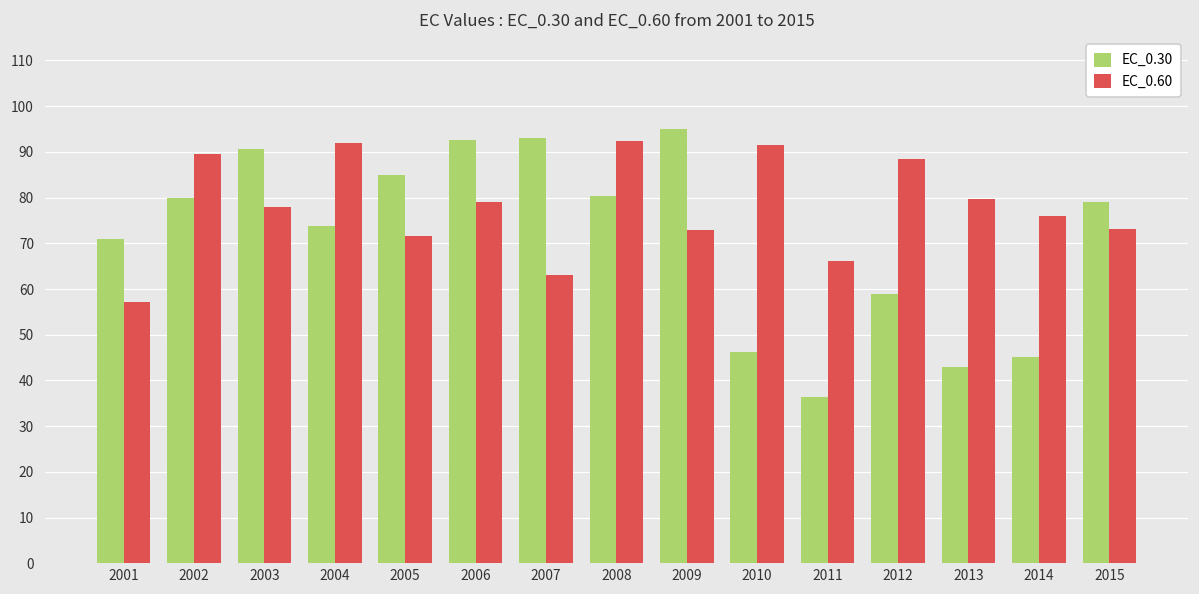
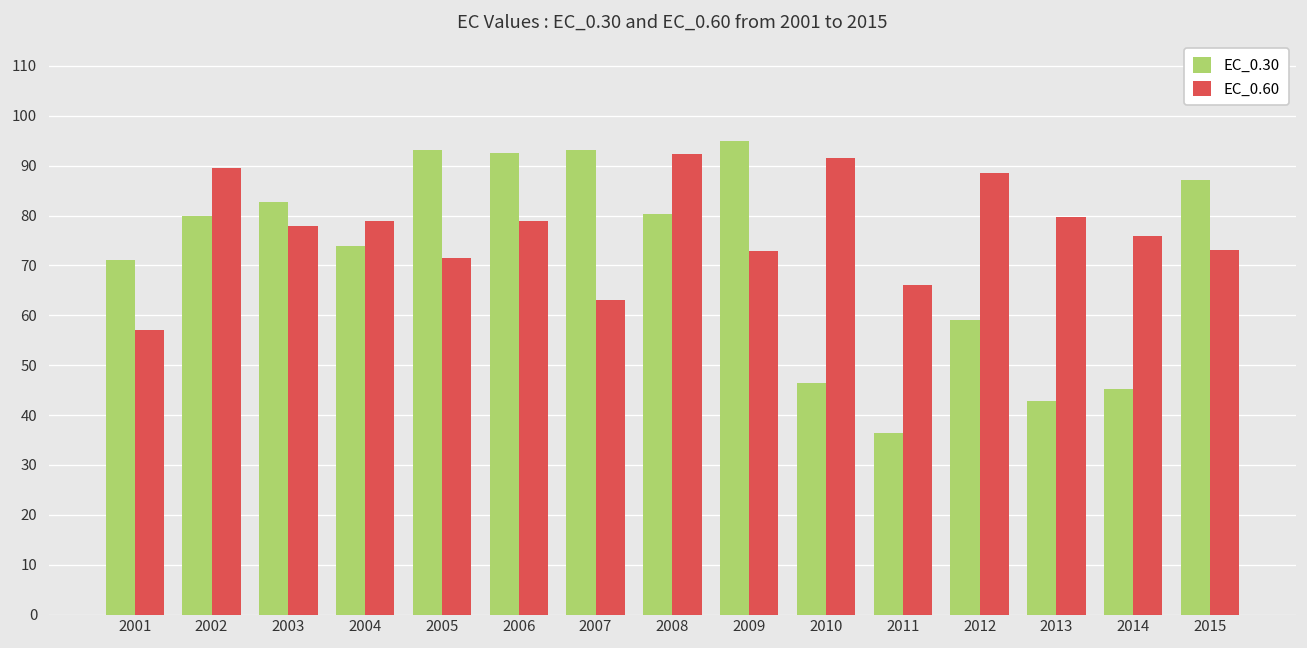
EC_0.30, 2003: 91 -> 83
EC_0.60, 2004: 92 -> 79
EC_0.30, 2005: 85 -> 93
EC_0.30, 2015: 79 -> 87
